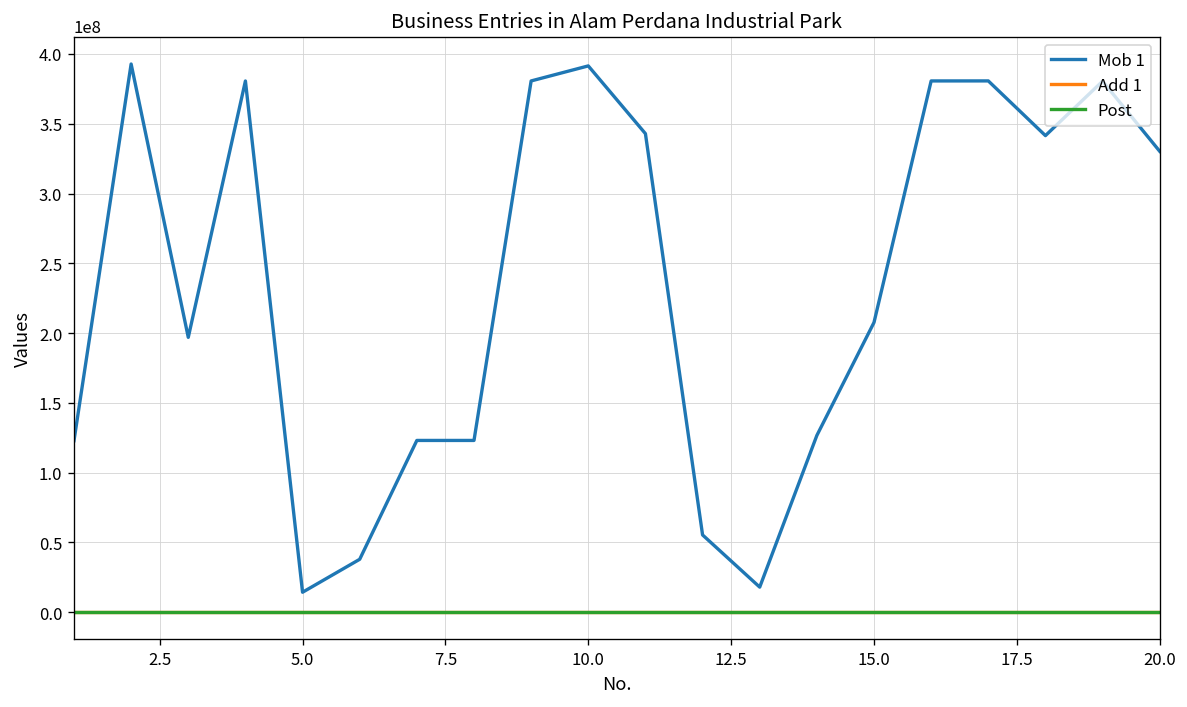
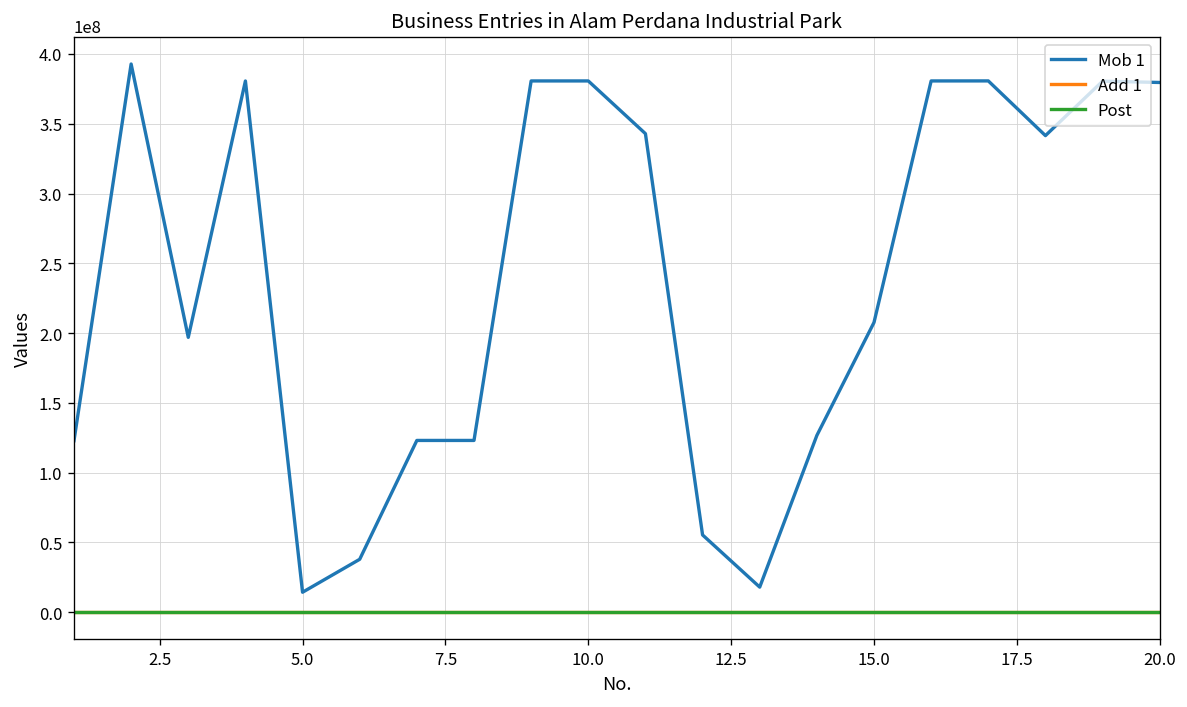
Mob 1, 10.0: 391000000 -> 381000000
Mob 1, 20.0: 330000000 -> 380000000
